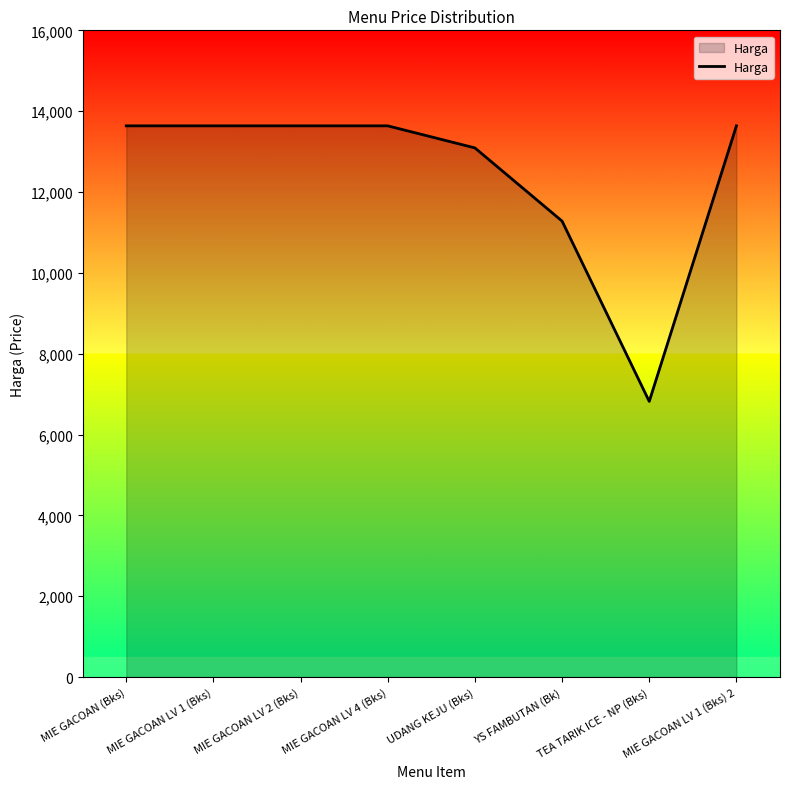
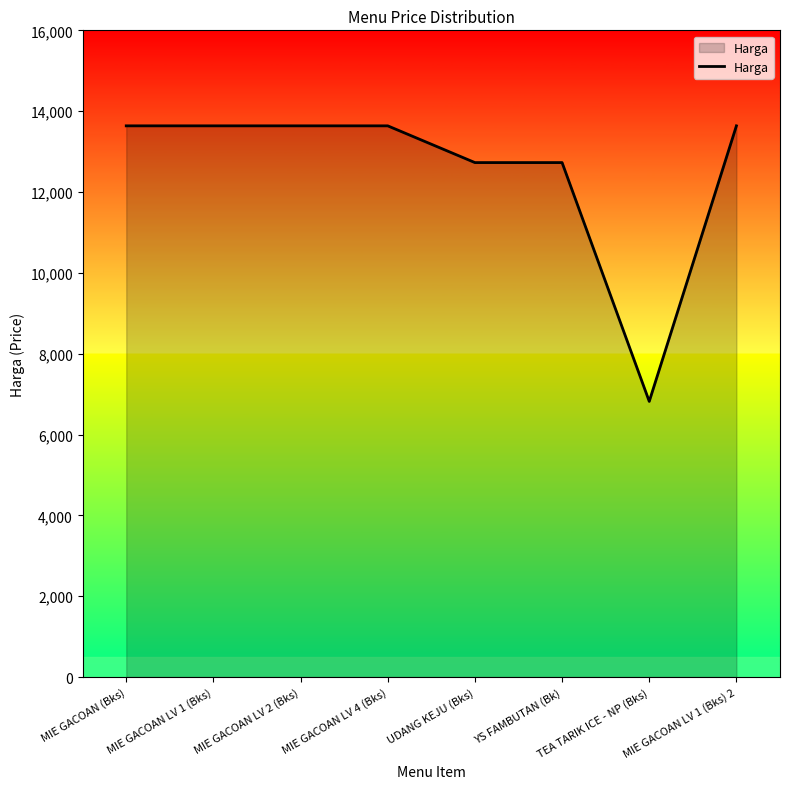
UDANG KEJU (Bks): 13,100 -> 12,700
YS FAMBUTAN (Bk): 11,300 -> 12,700
